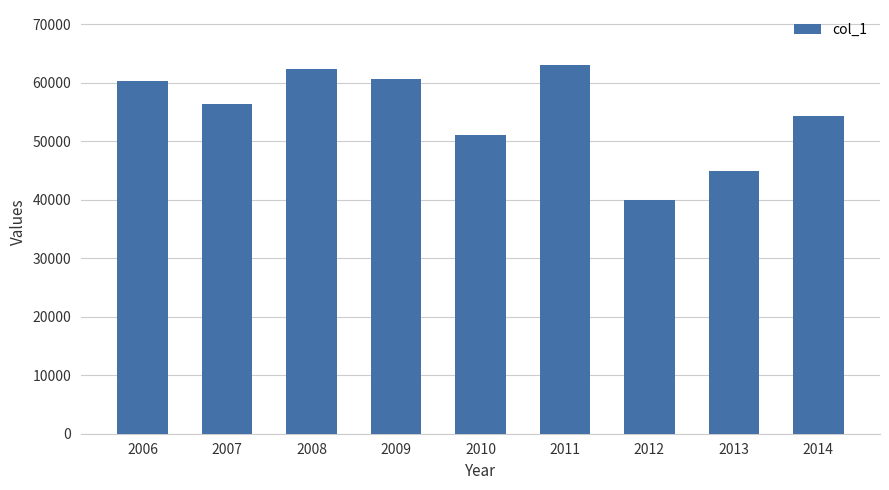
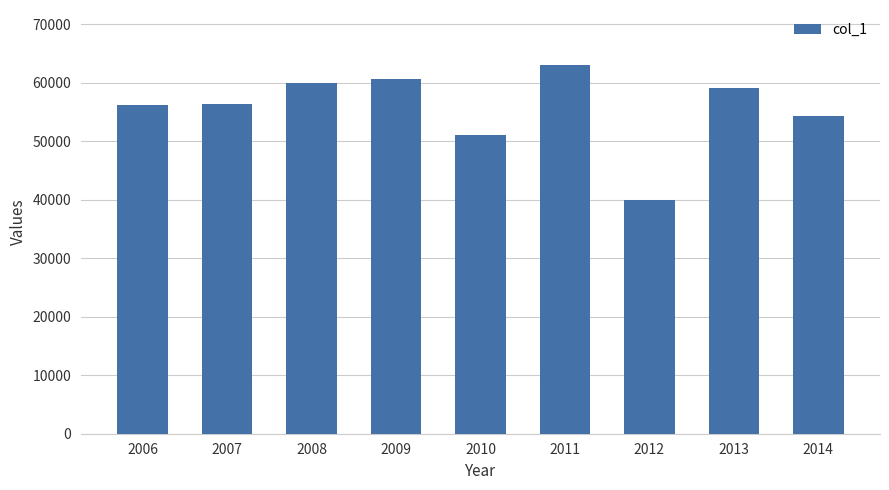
2006: 60000 -> 56000
2008: 62000 -> 60000
2013: 45000 -> 59000
